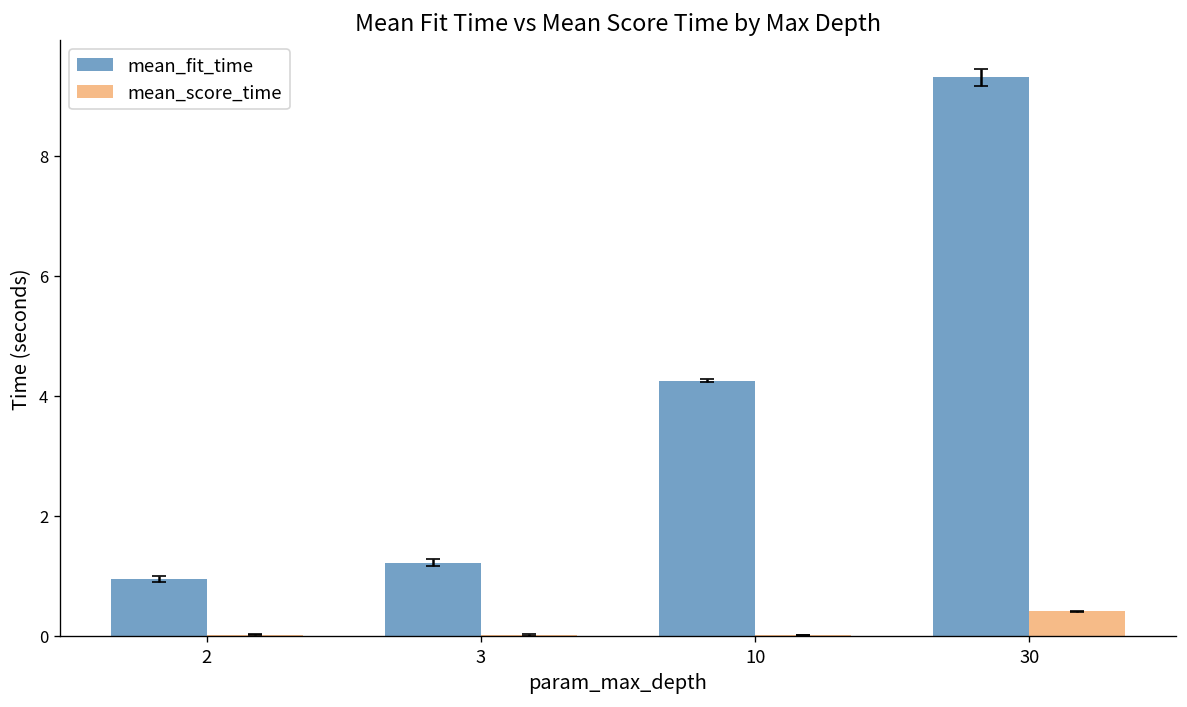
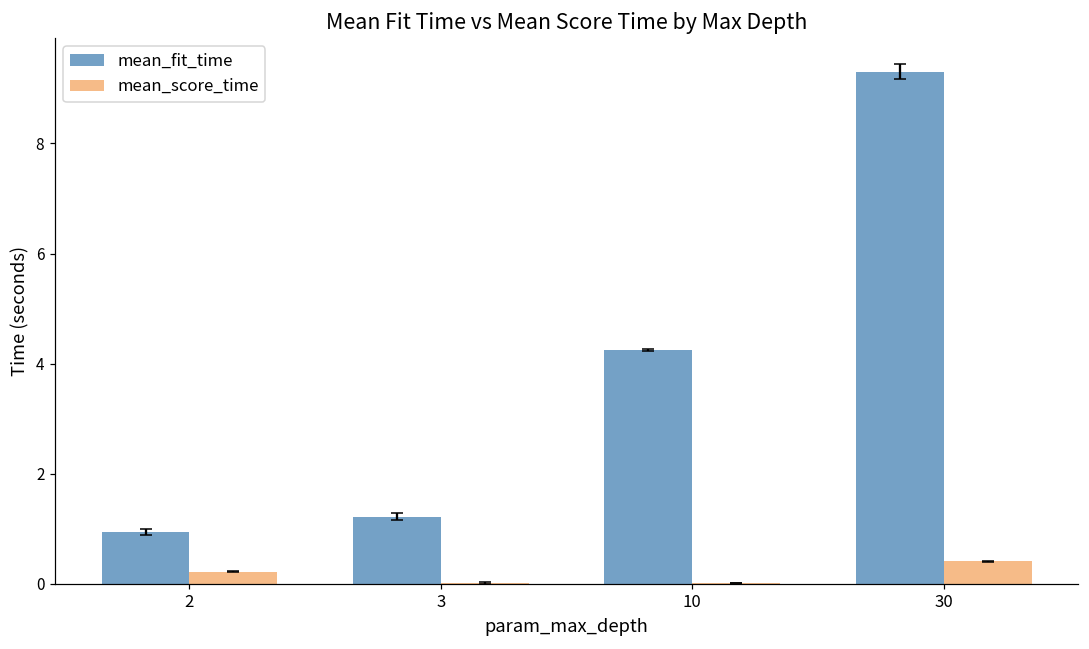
mean_score_time, 2: 0.0 -> 0.2
